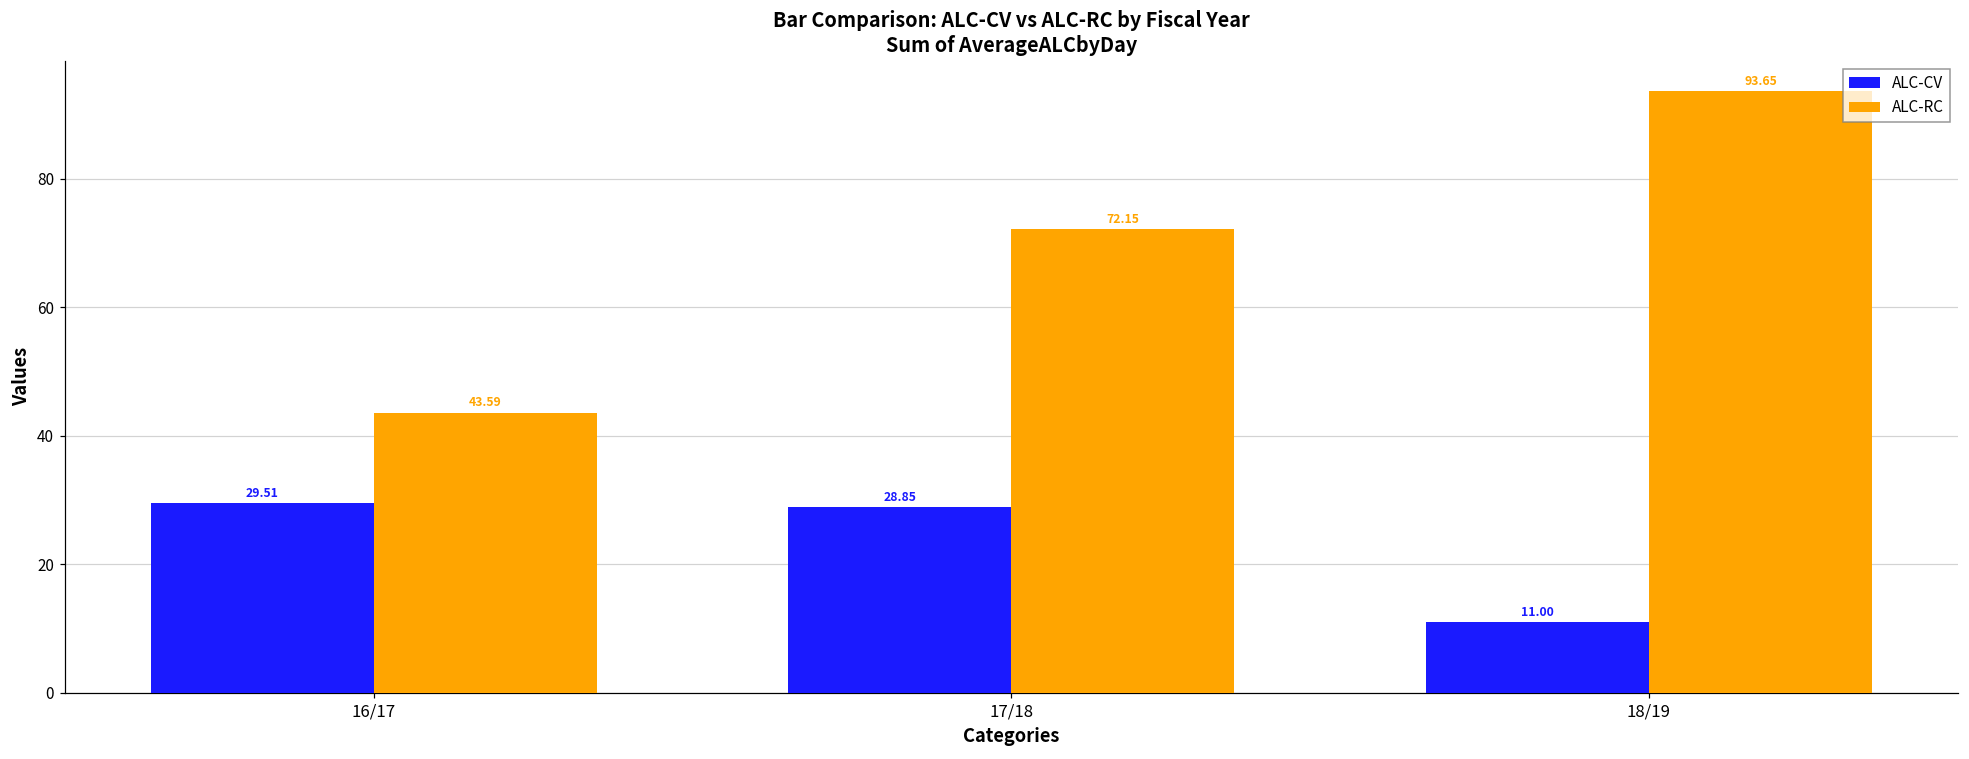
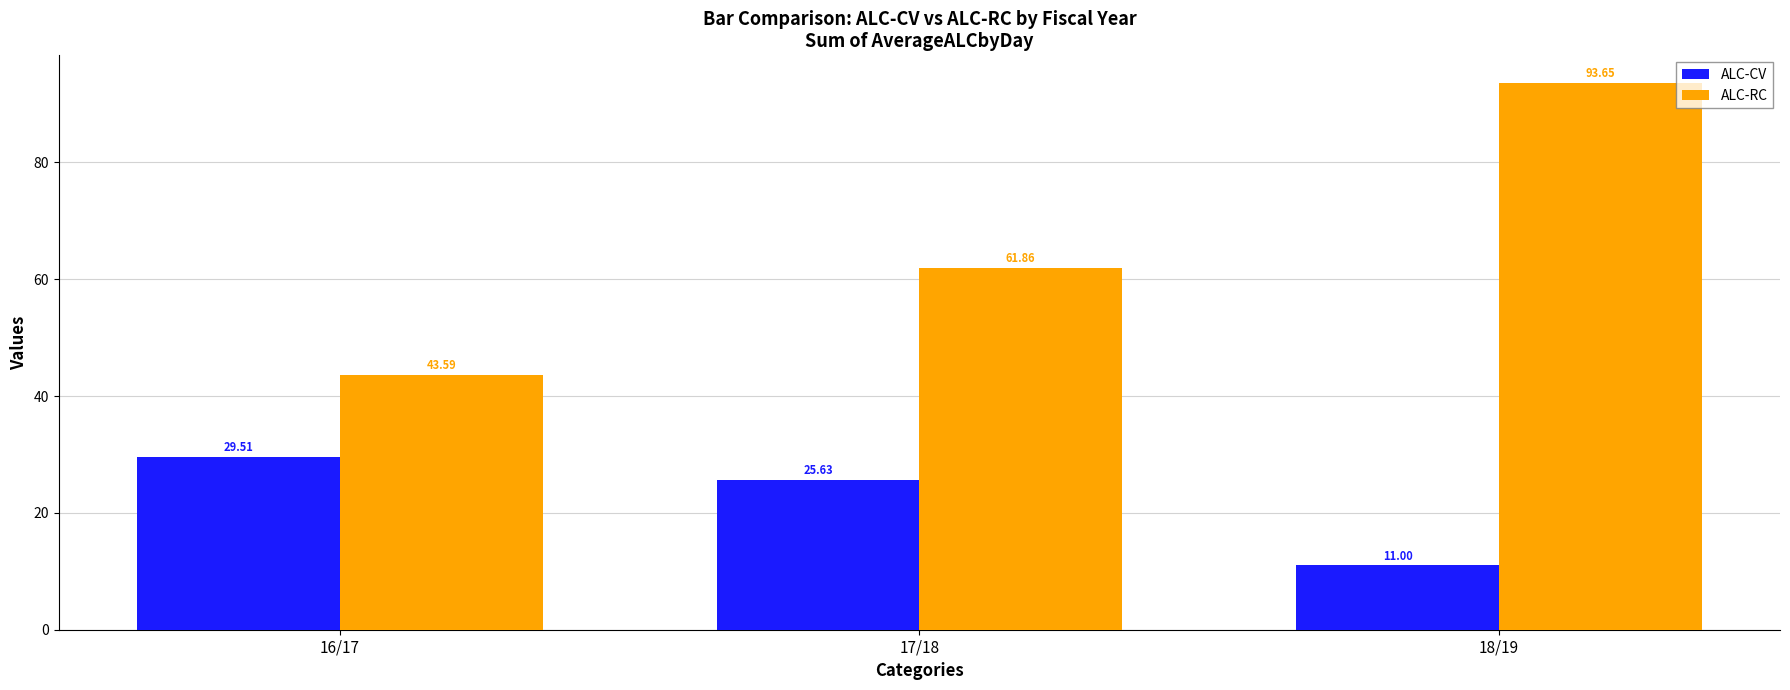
ALC-CV, 17/18: 28.85 -> 25.63
ALC-RC, 17/18: 72.15 -> 61.86
